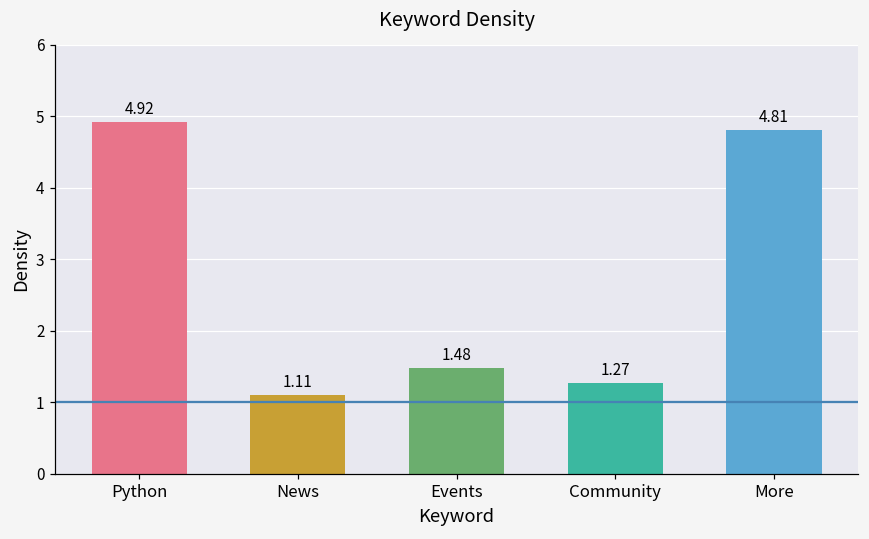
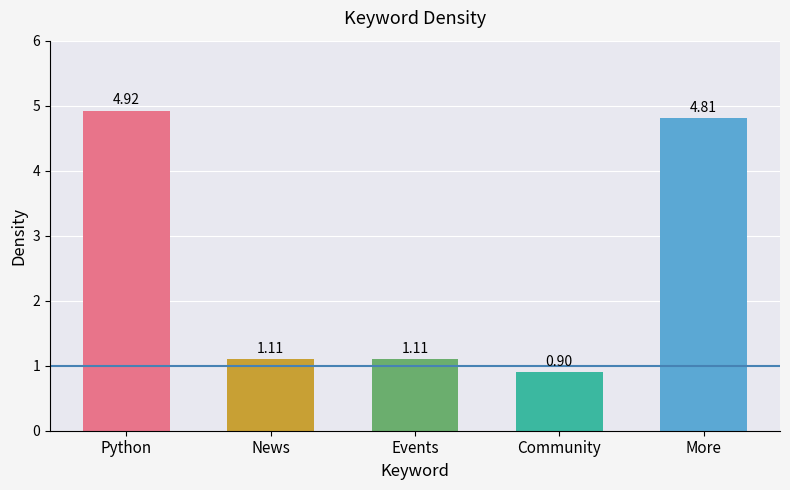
Events: 1.48 -> 1.11
Community: 1.27 -> 0.90
